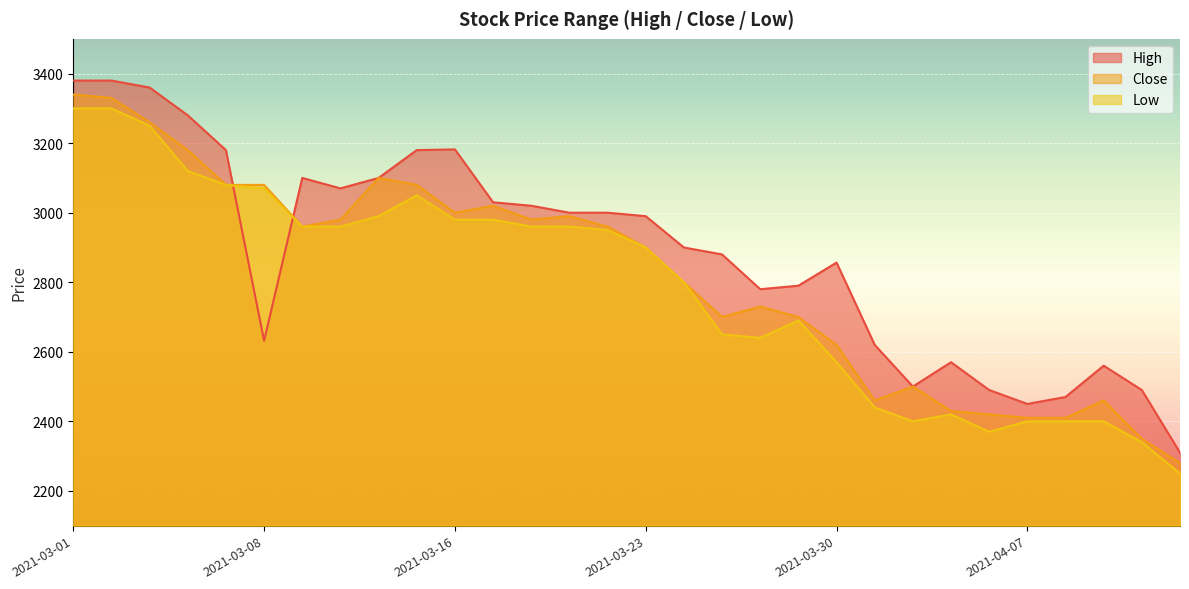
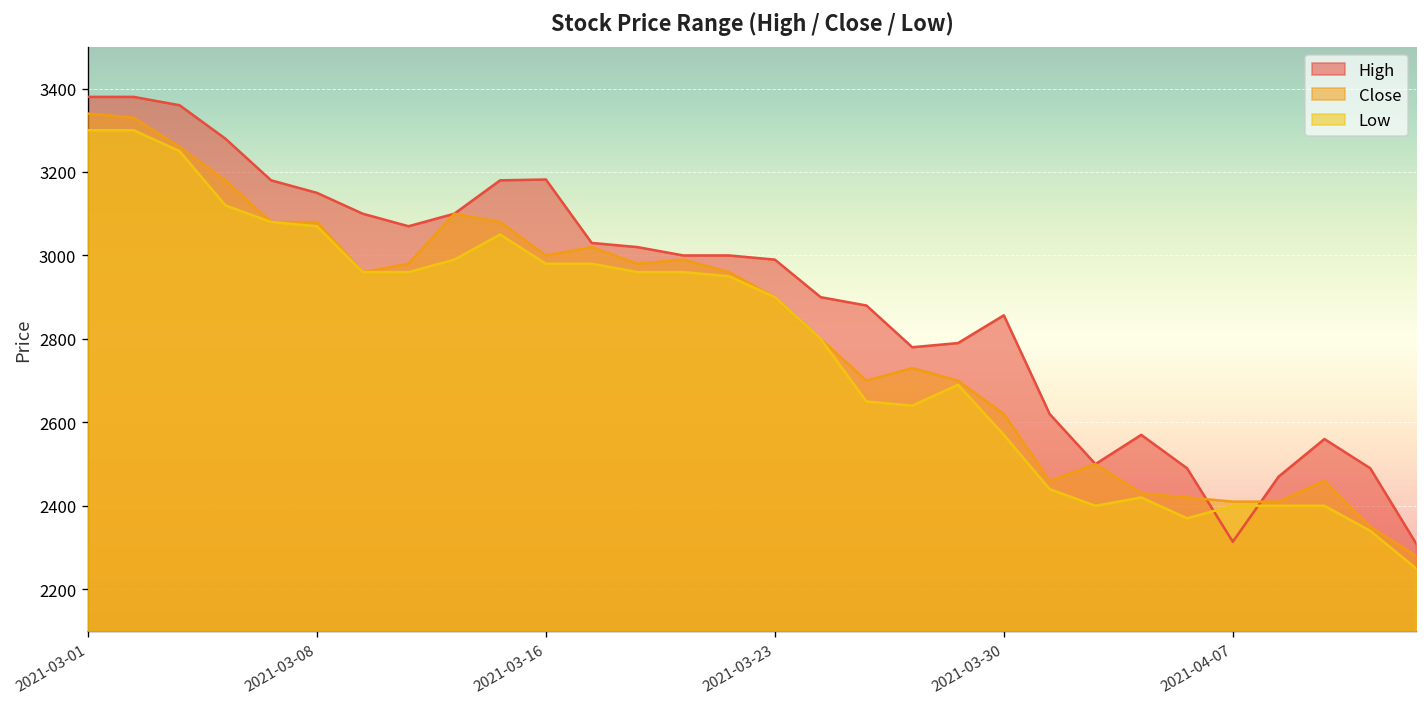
High, 2021-03-08: 2630 -> 3150
High, 2021-04-07: 2450 -> 2310
